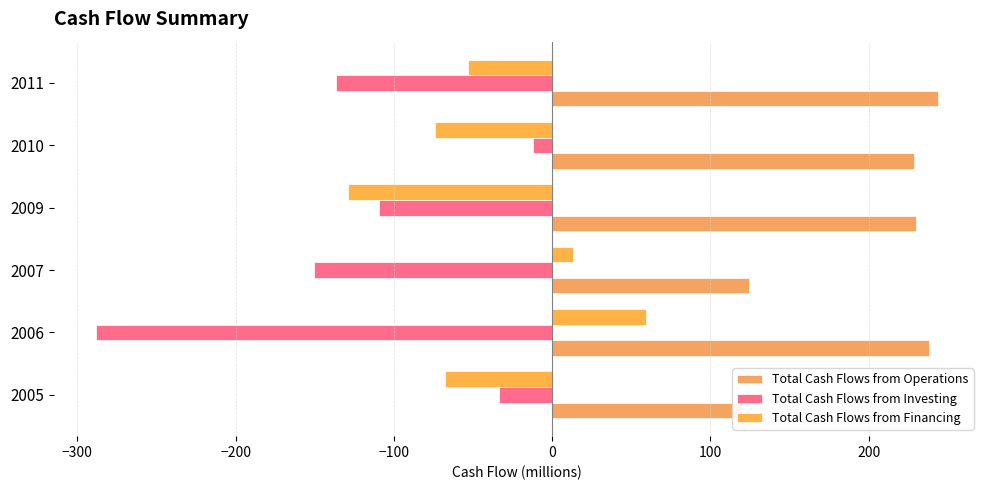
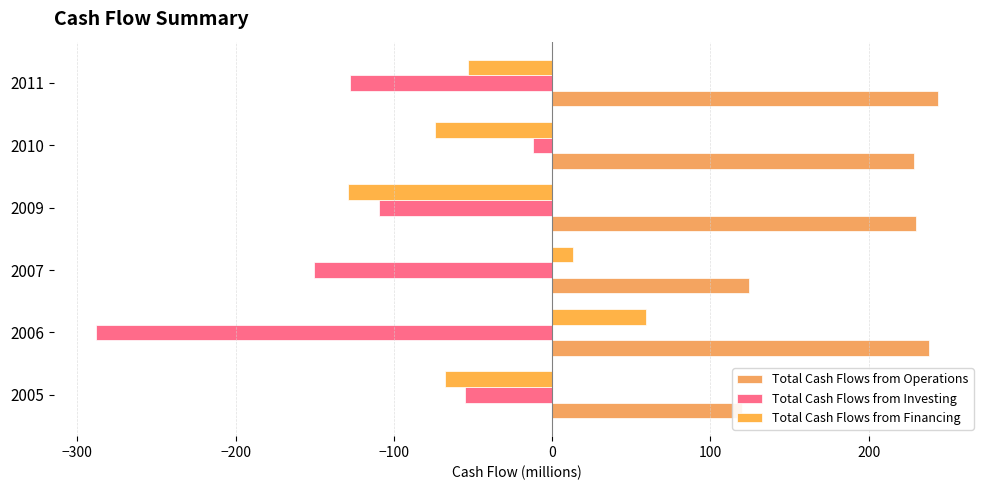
Total Cash Flows from Investing, 2011: -136 -> -128
Total Cash Flows from Investing, 2005: -34 -> -55
